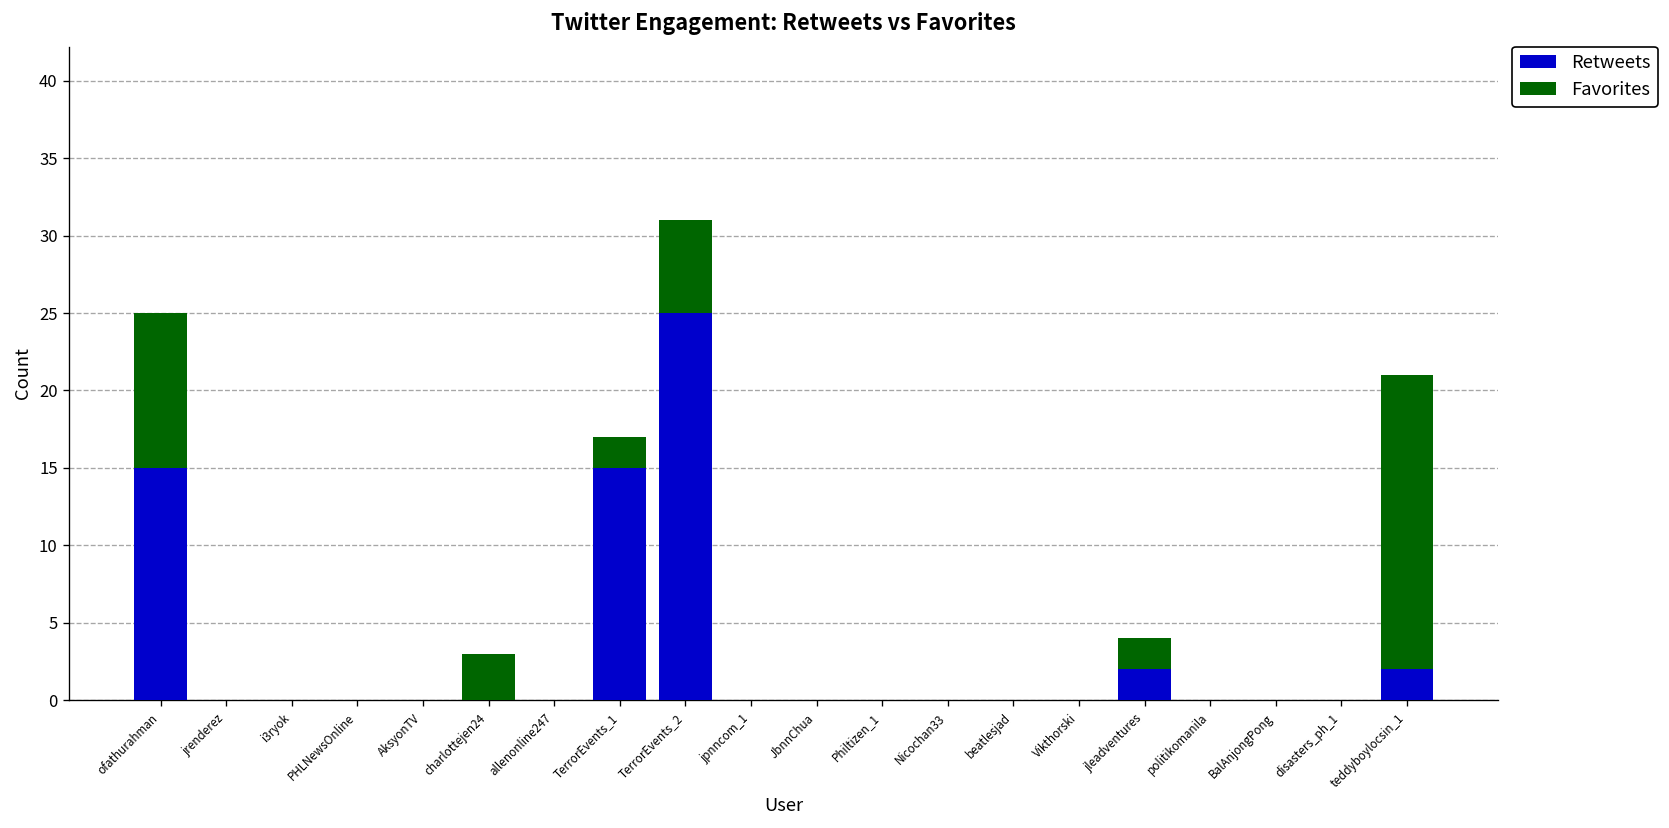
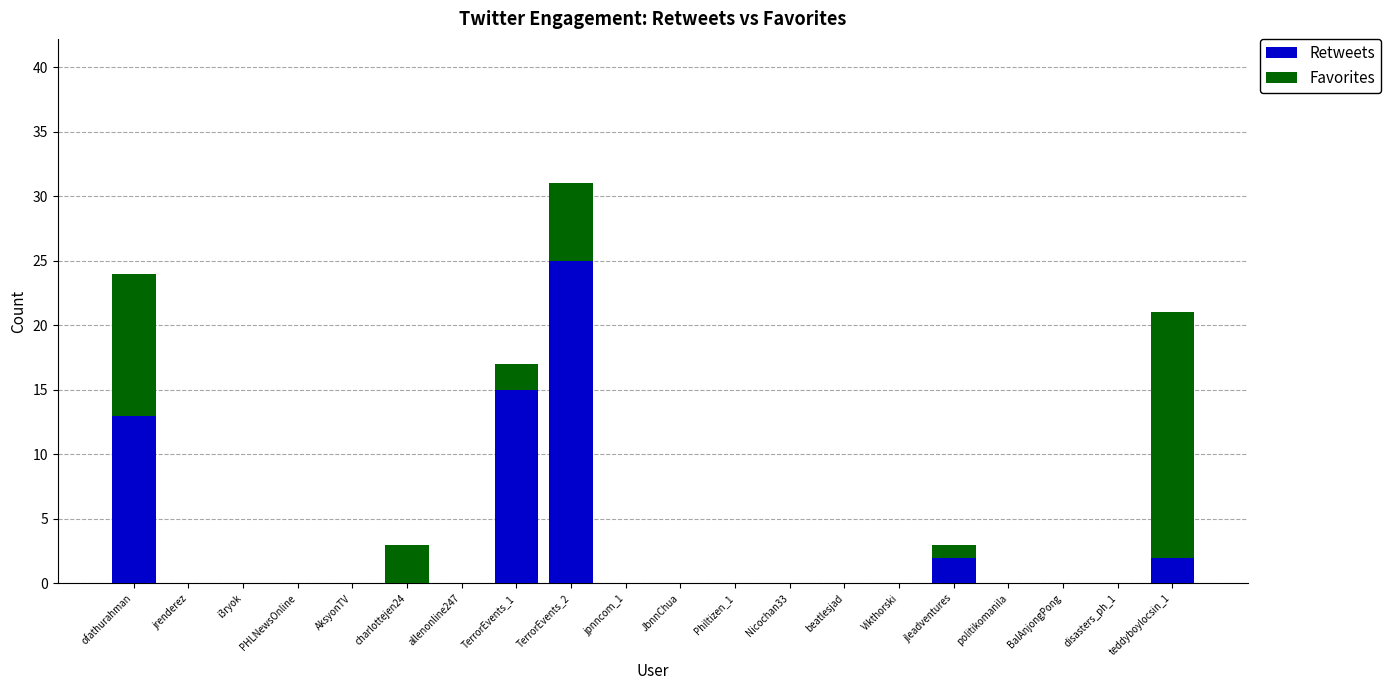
Retweets, ofathurahman: 15 -> 13
Favorites, ofathurahman: 10 -> 11
Favorites, jleadventures: 2 -> 1
